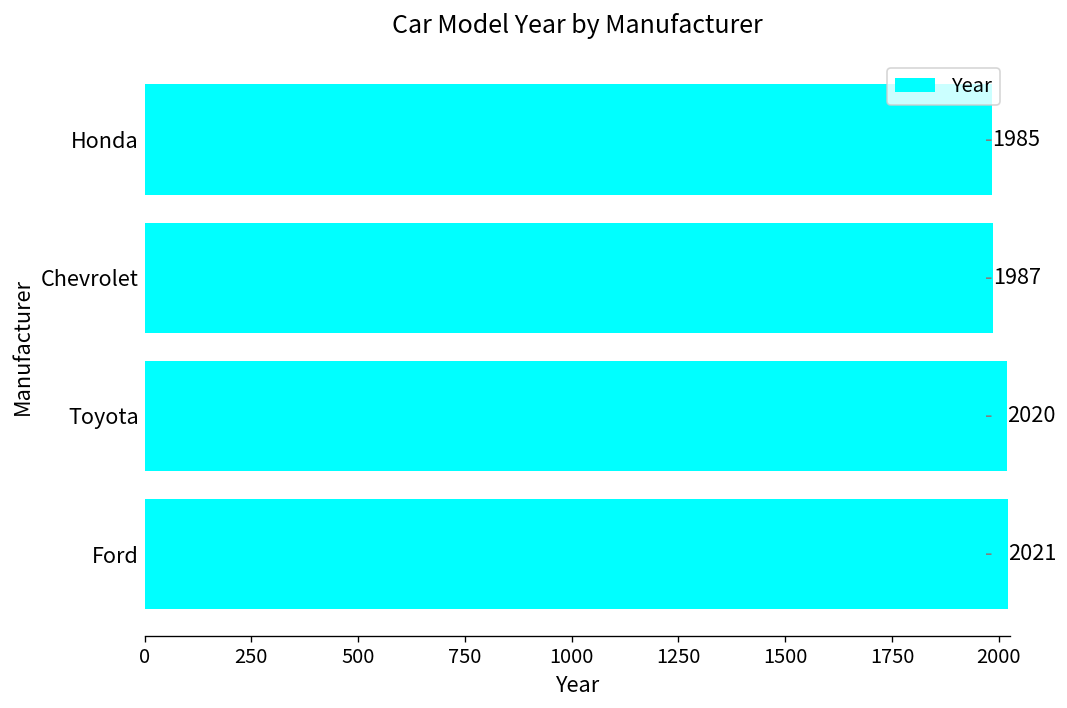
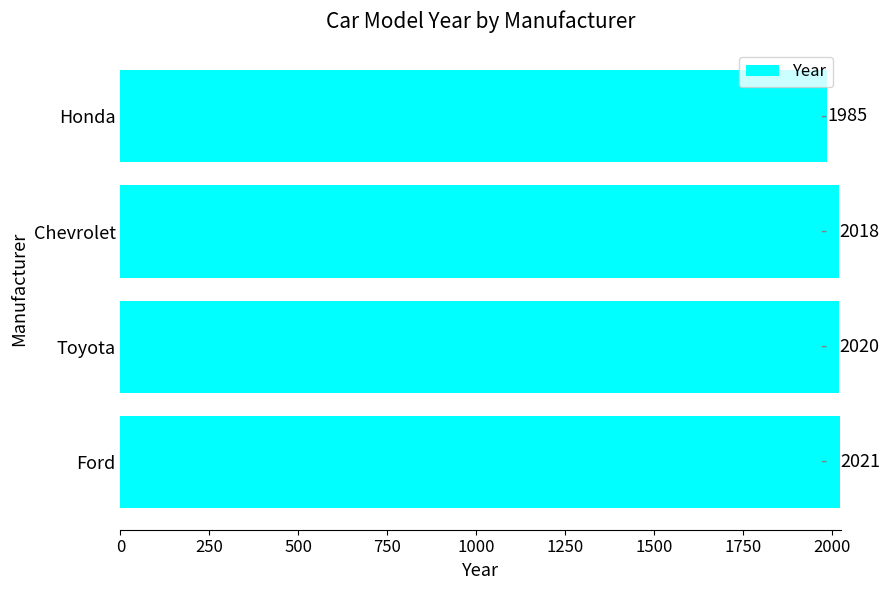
Chevrolet: 1987 -> 2018
